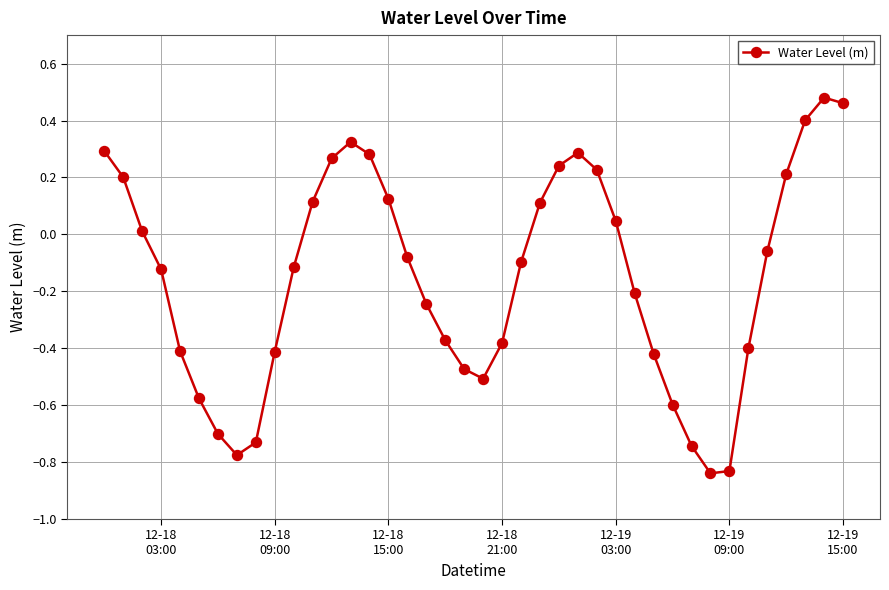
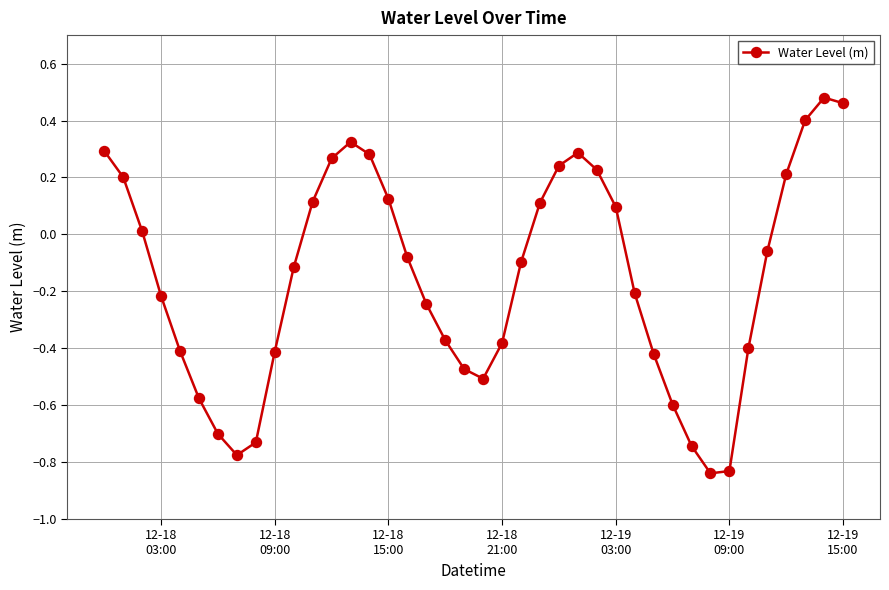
12-18 03:00: -0.12 -> -0.22
12-19 03:00: 0.05 -> 0.10
